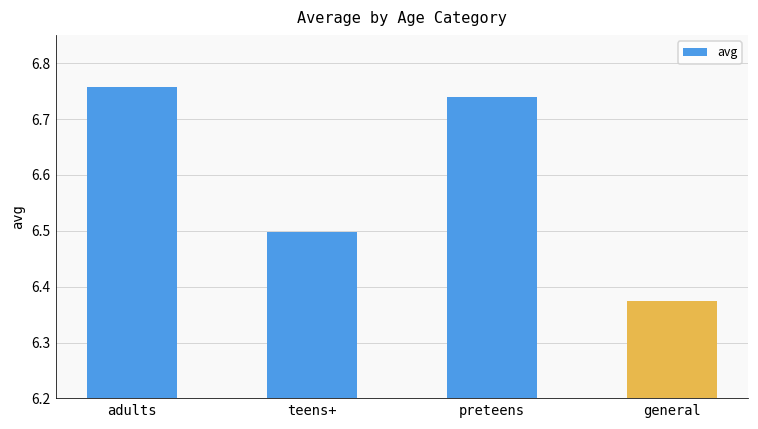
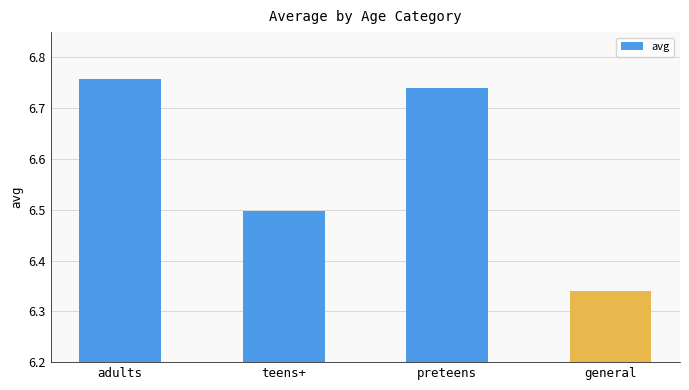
general: 6.38 -> 6.34
